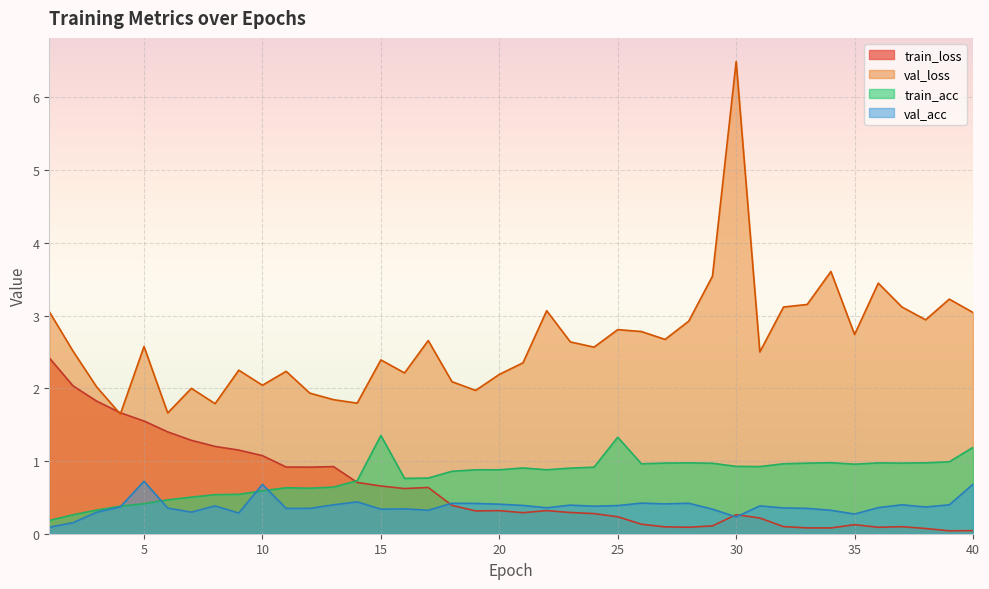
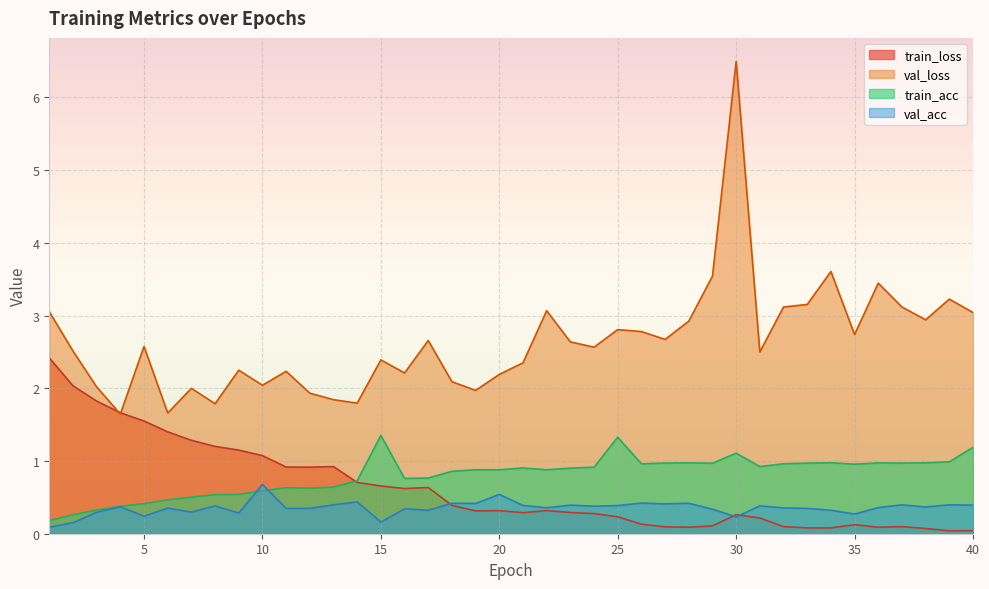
val_acc, 5: 0.7 -> 0.2
val_acc, 15: 0.3 -> 0.2
val_acc, 20: 0.4 -> 0.5
train_acc, 30: 0.9 -> 1.1
val_acc, 40: 0.7 -> 0.4
